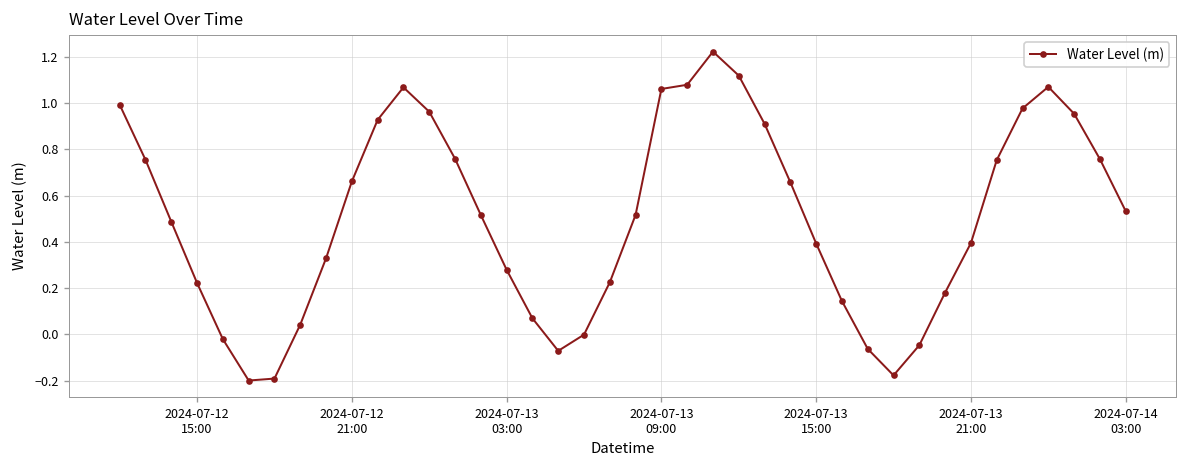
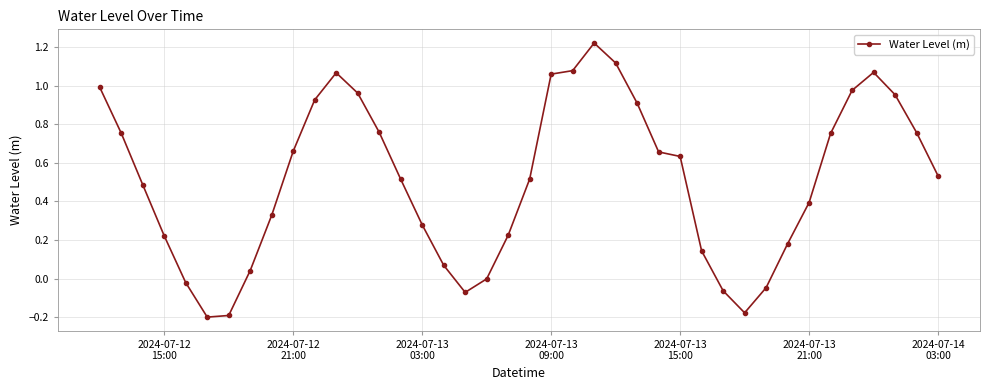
2024-07-13 15:00: 0.39 -> 0.63
